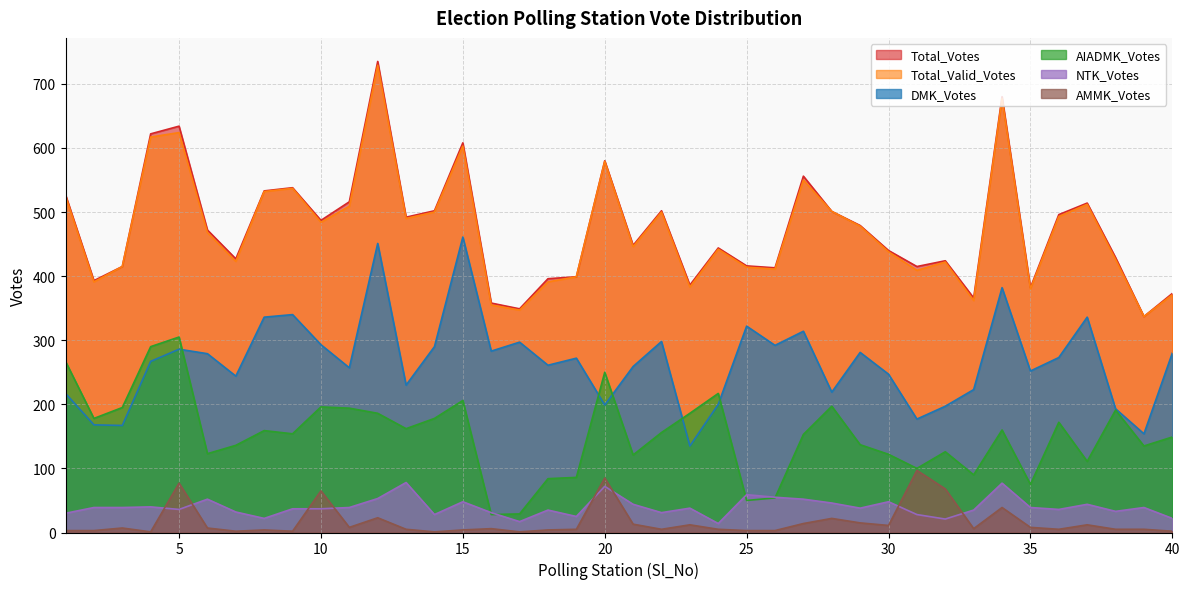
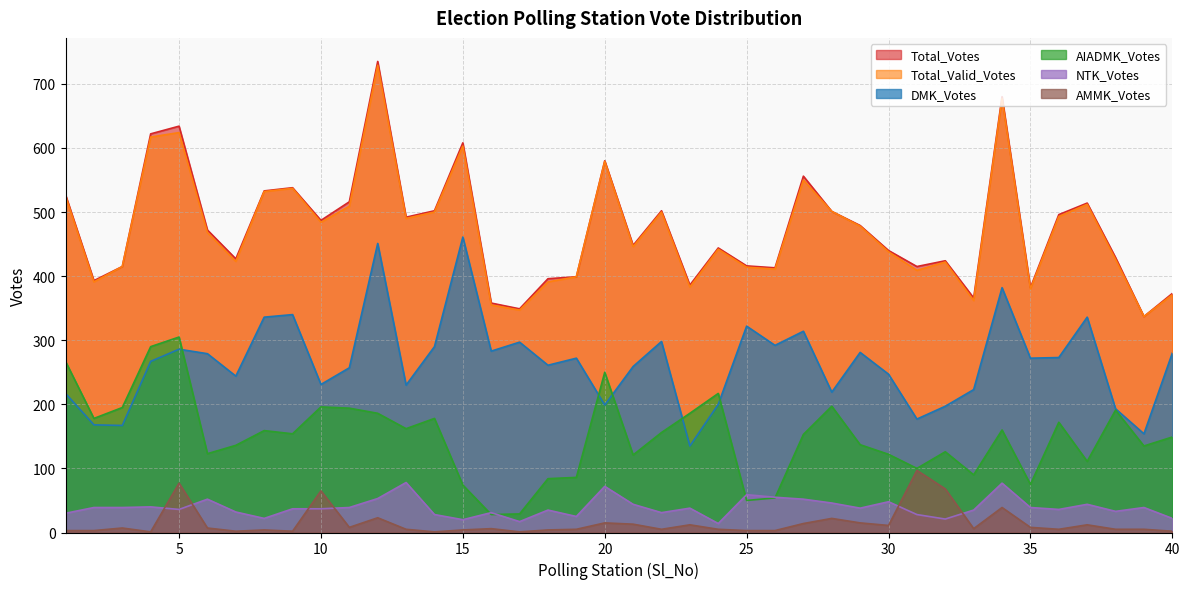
DMK_Votes, 10: 290 -> 230
AIADMK_Votes, 15: 210 -> 70
NTK_Votes, 15: 50 -> 20
AMMK_Votes, 20: 90 -> 20
DMK_Votes, 35: 250 -> 270
